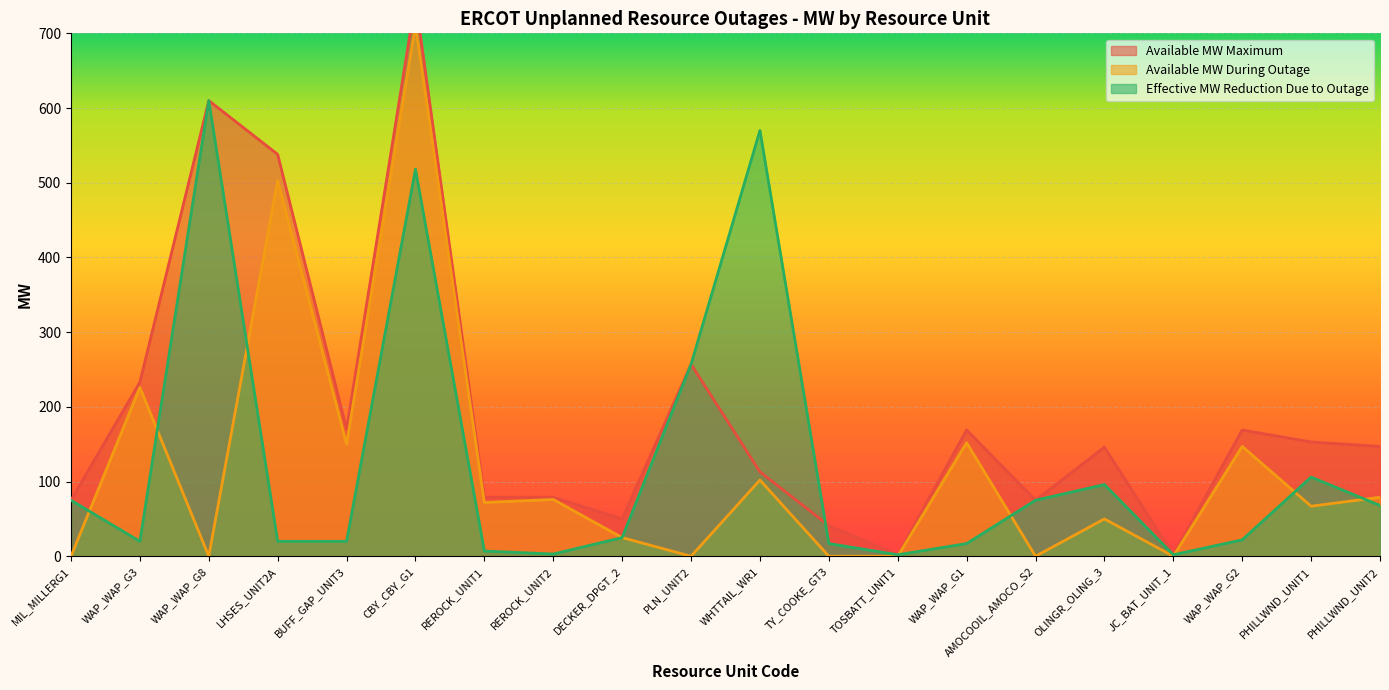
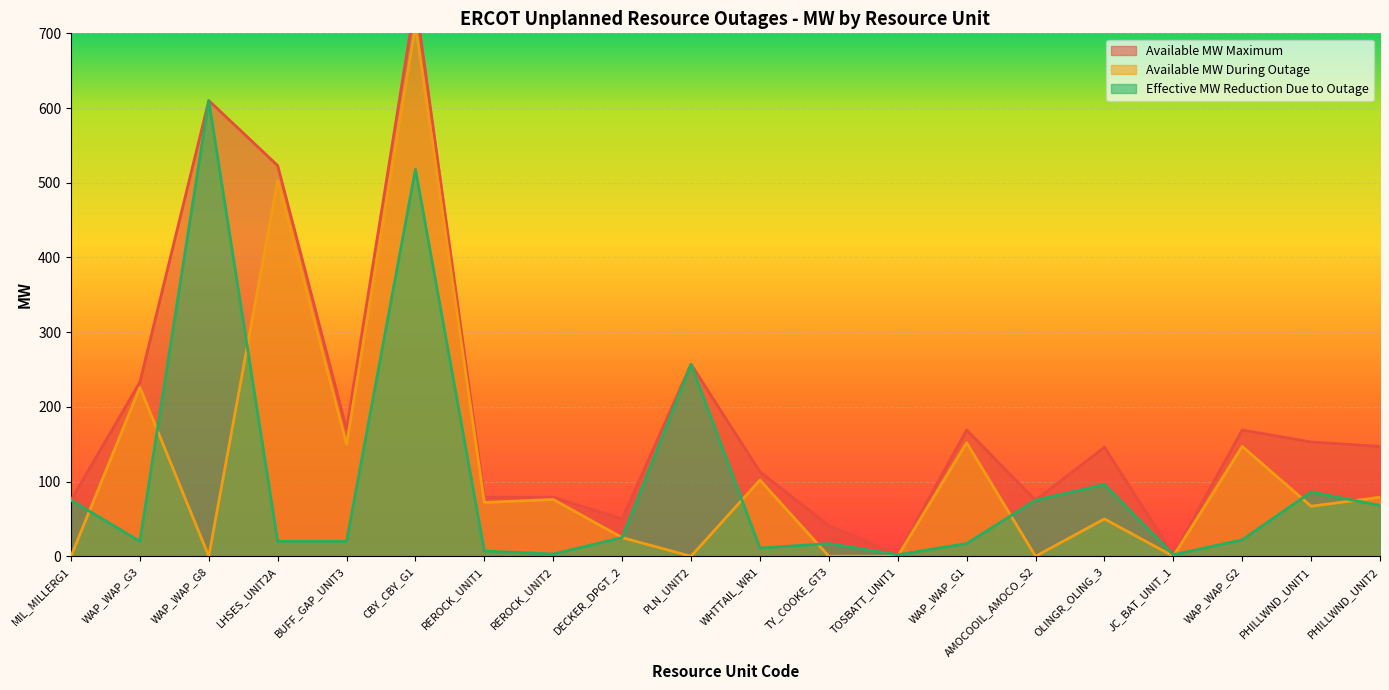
Available MW Maximum, LHSES_UNIT2A: 540 -> 520
Effective MW Reduction Due to Outage, WHTTAIL_WR1: 570 -> 10
Effective MW Reduction Due to Outage, PHILLWND_UNIT1: 110 -> 90
